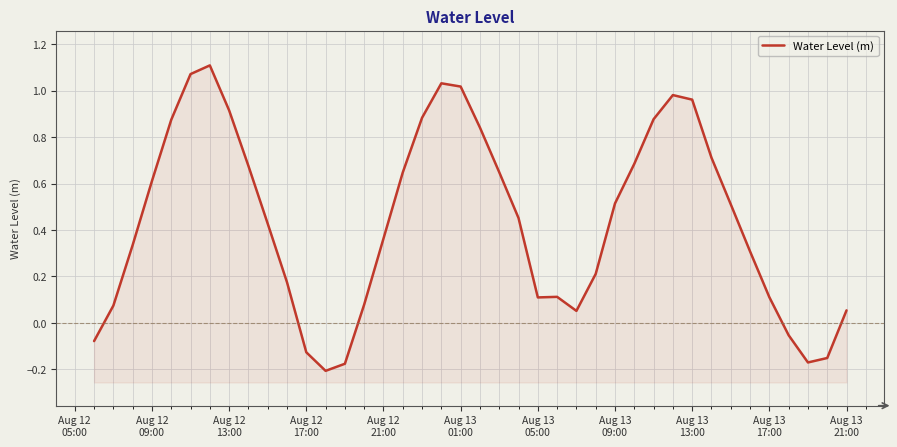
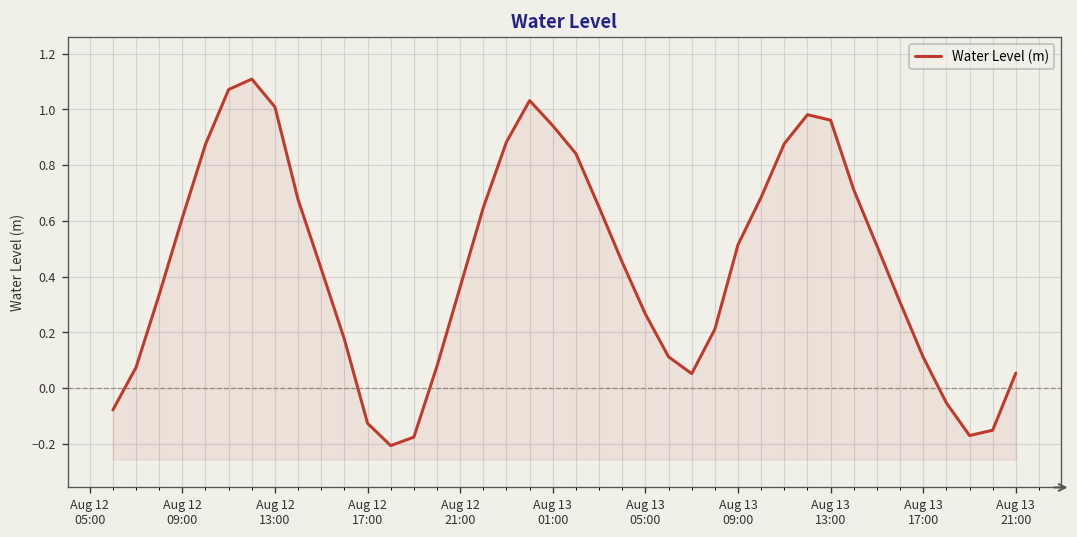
Aug 12 13:00: 0.92 -> 1.01
Aug 13 01:00: 1.02 -> 0.94
Aug 13 05:00: 0.11 -> 0.27
